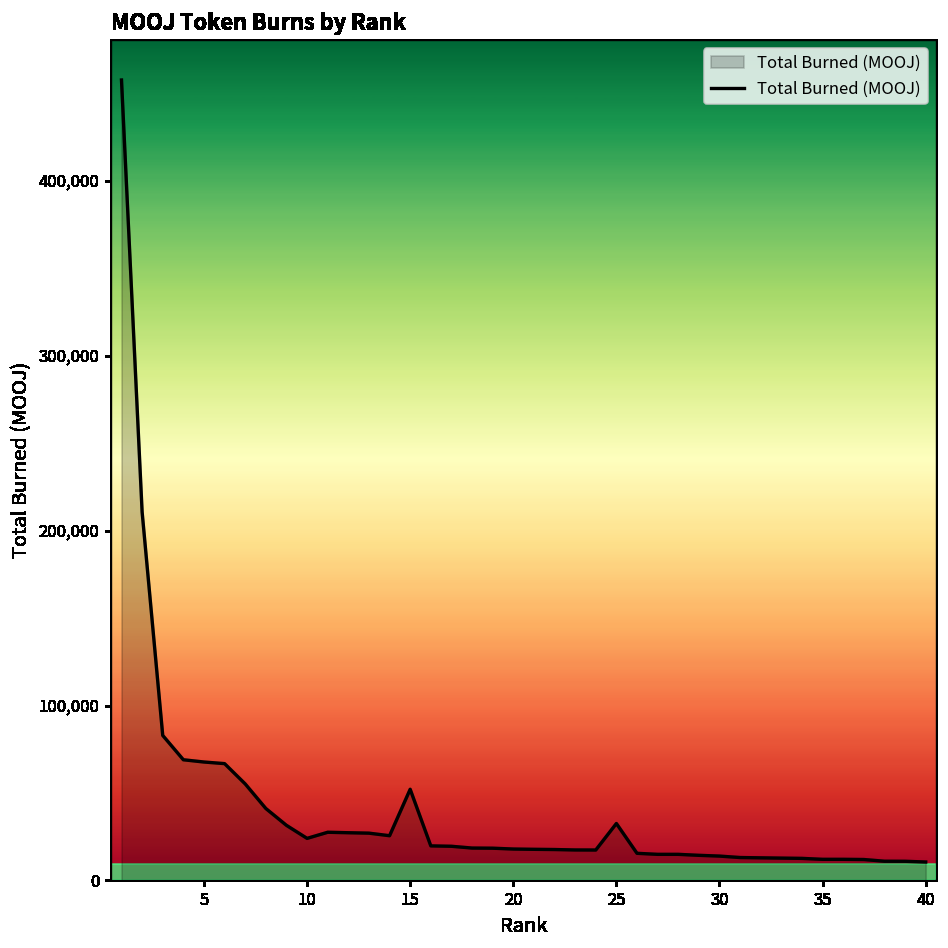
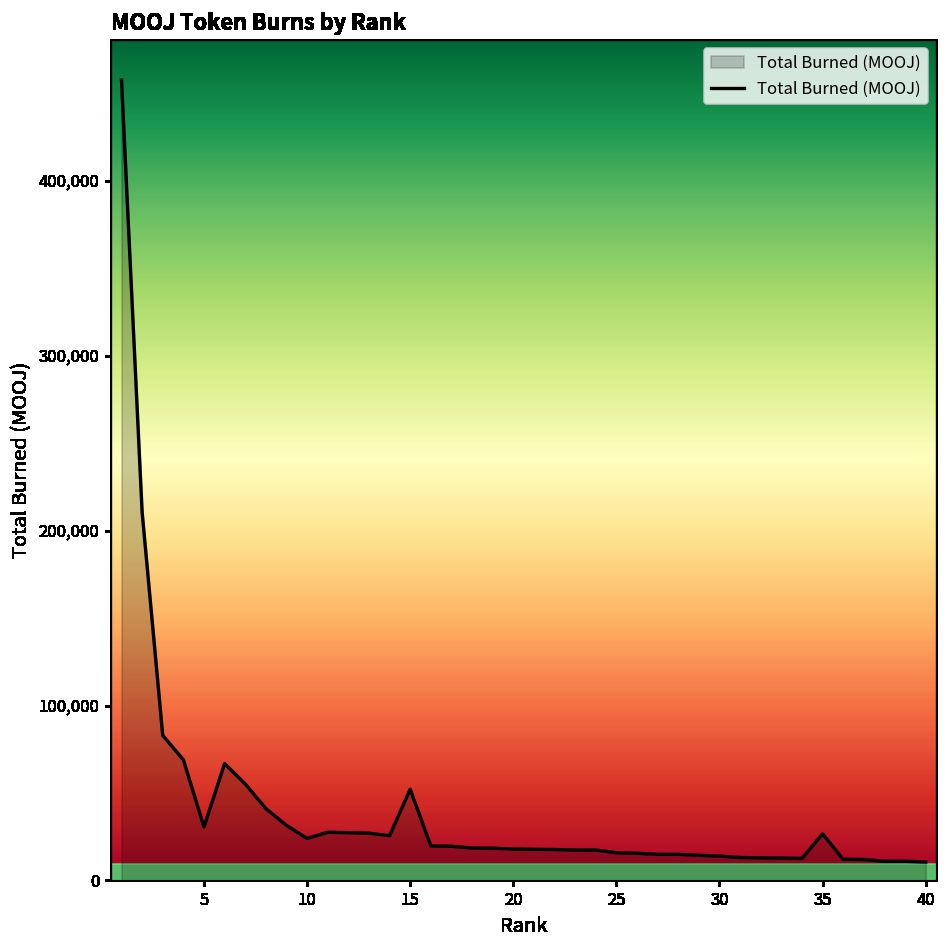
5: 68,000 -> 31,000
25: 33,000 -> 16,000
35: 12,000 -> 27,000
